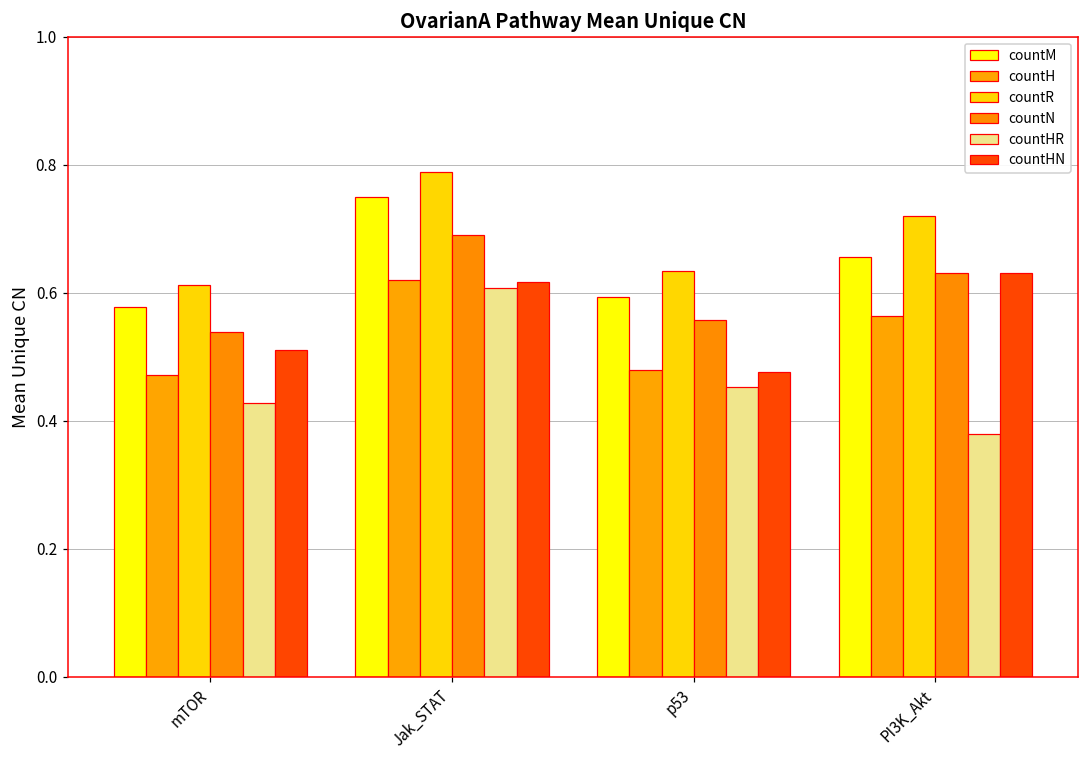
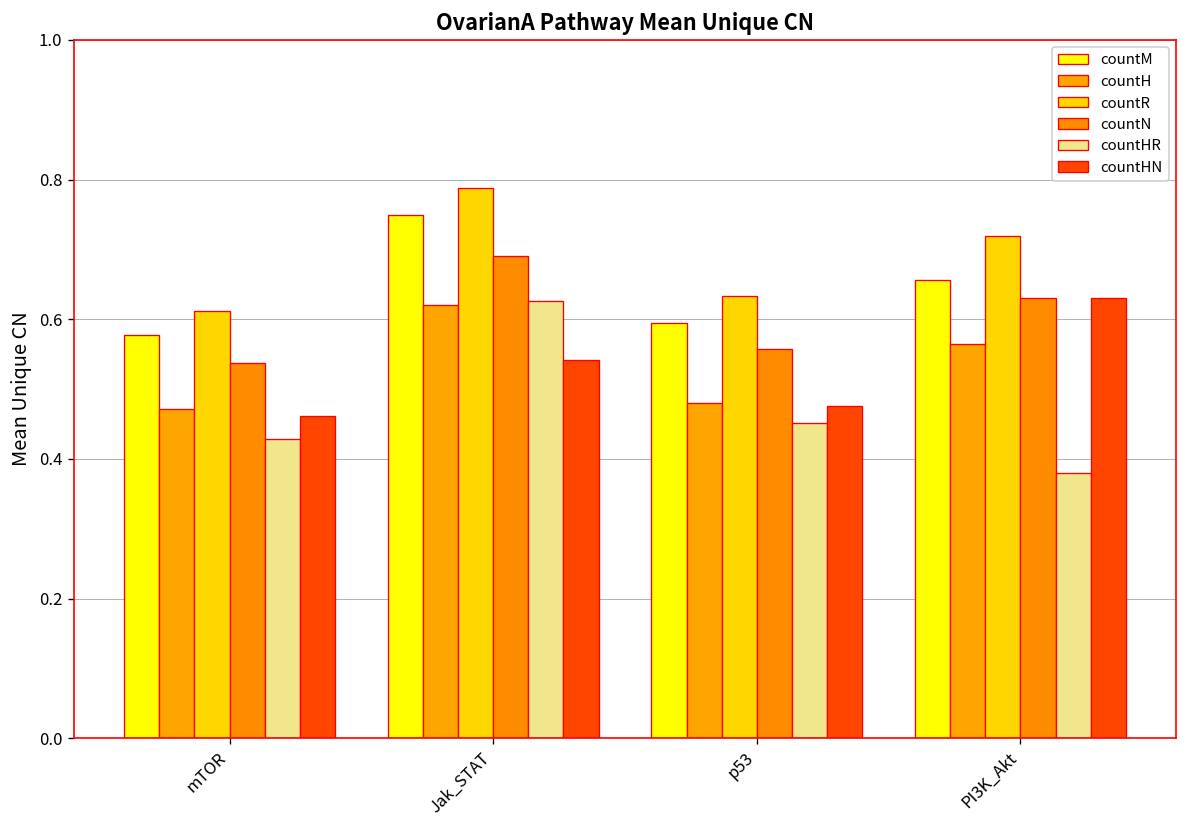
countHN, mTOR: 0.51 -> 0.46
countHR, Jak_STAT: 0.61 -> 0.63
countHN, Jak_STAT: 0.62 -> 0.54
